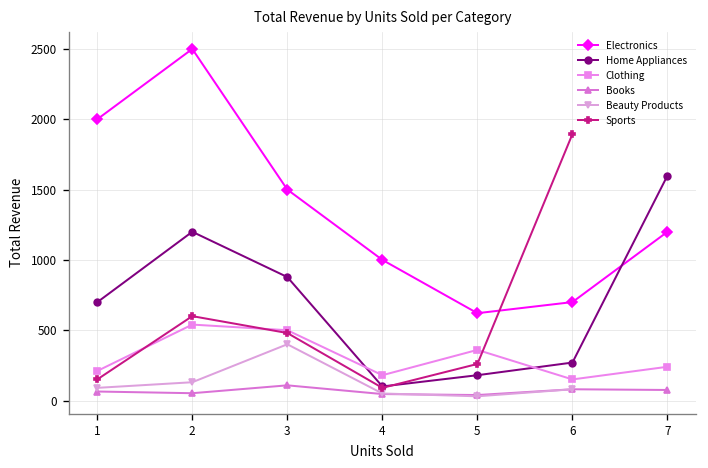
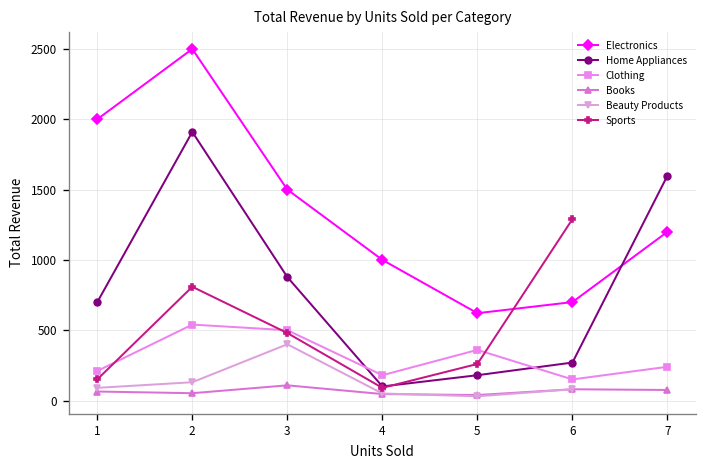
Home Appliances, 2: 1200 -> 1910
Sports, 2: 600 -> 810
Sports, 6: 1900 -> 1290
